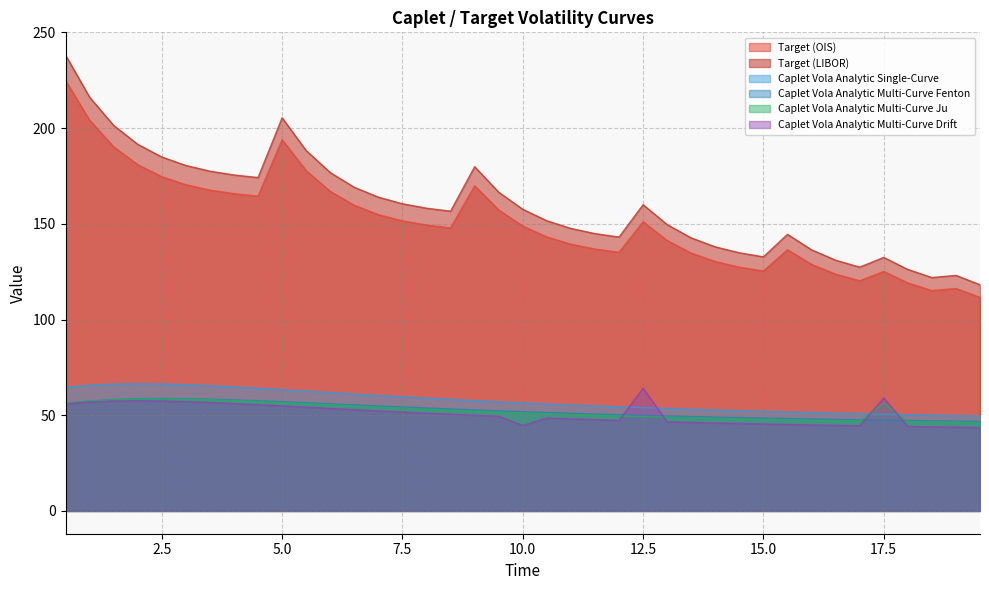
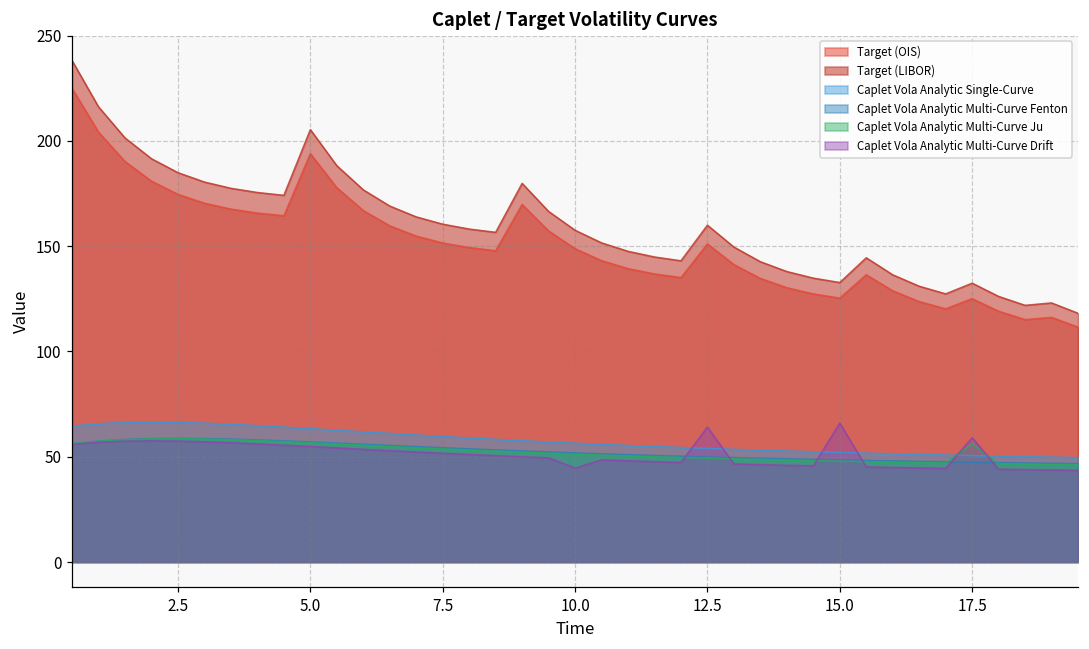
Caplet Vola Analytic Multi-Curve Drift, 15.0: 45 -> 66
